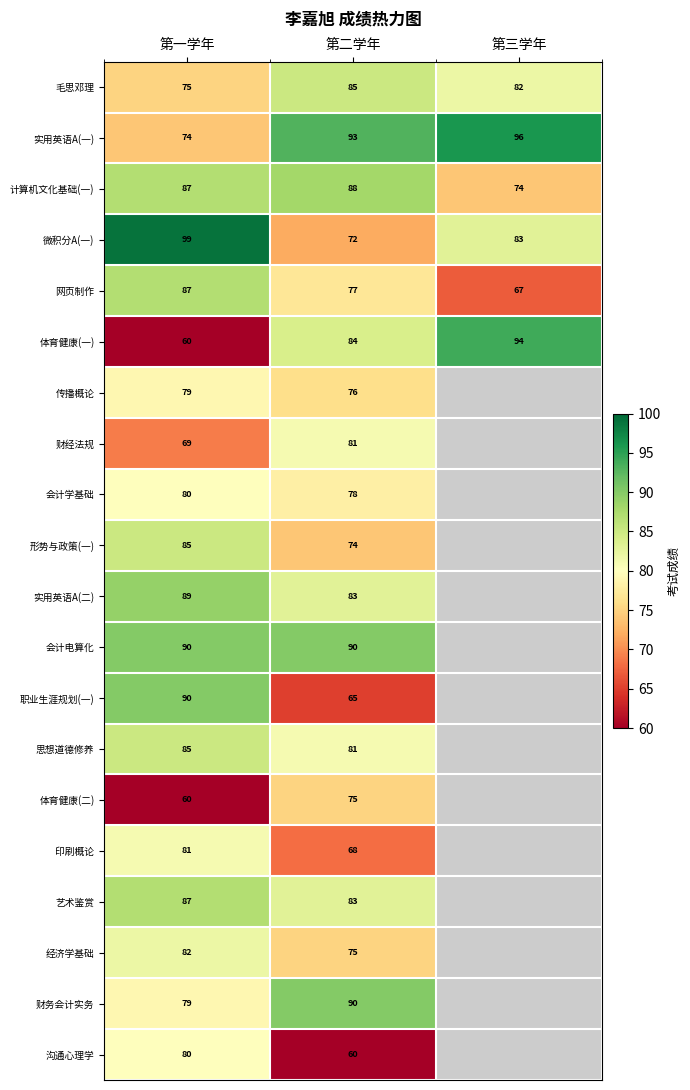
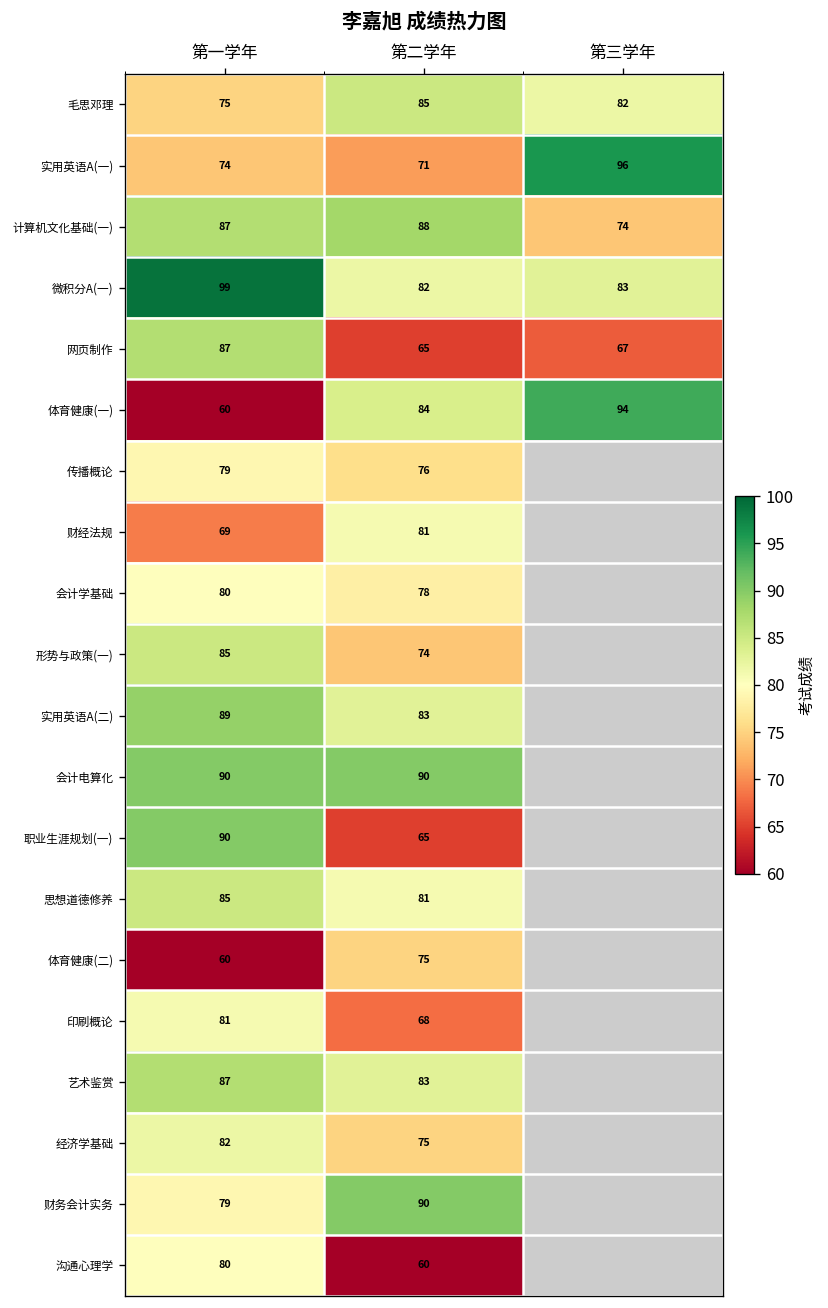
实用英语A(一), 第二学年: 93 -> 71
微积分A(一), 第二学年: 72 -> 82
网页制作, 第二学年: 77 -> 65
